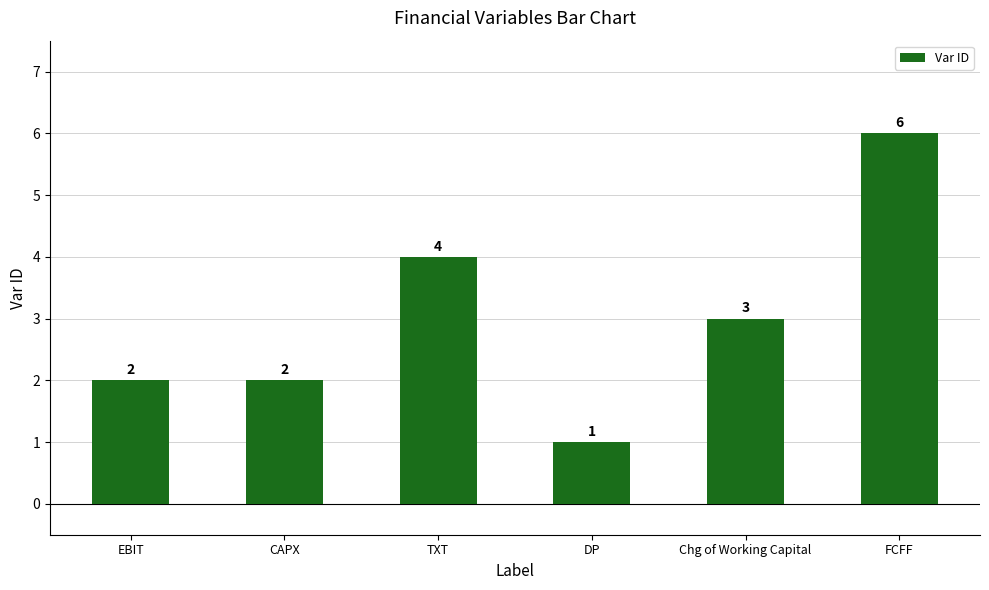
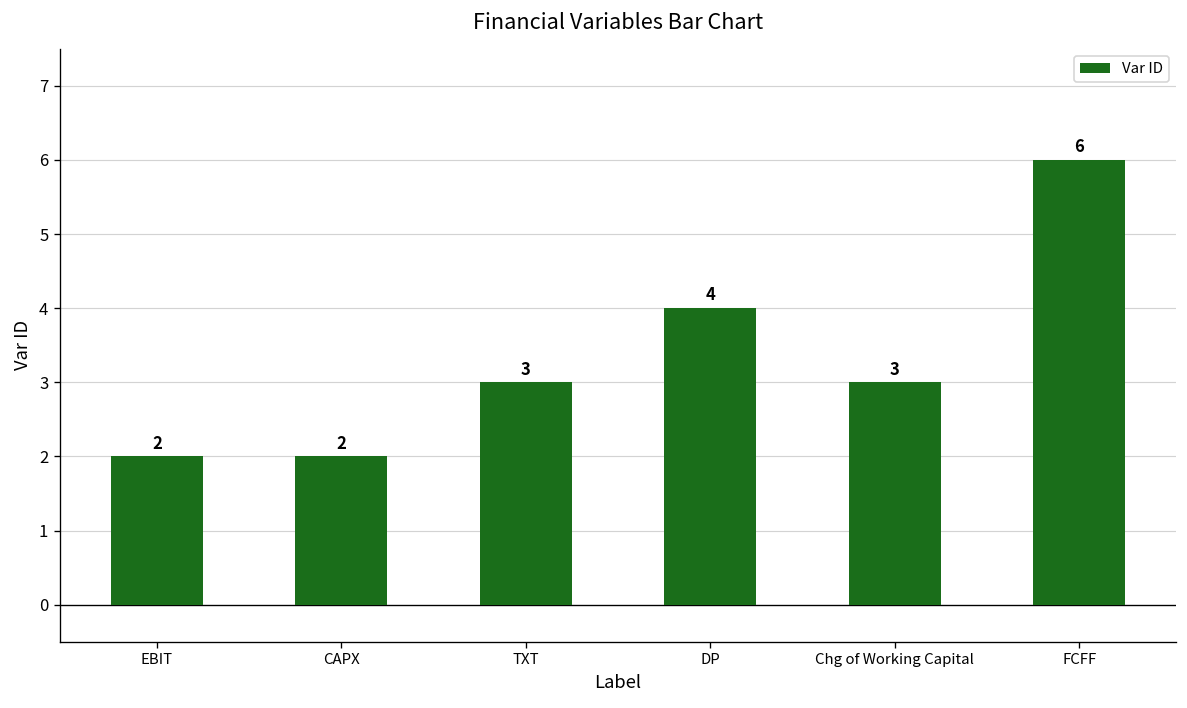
TXT: 4 -> 3
DP: 1 -> 4
